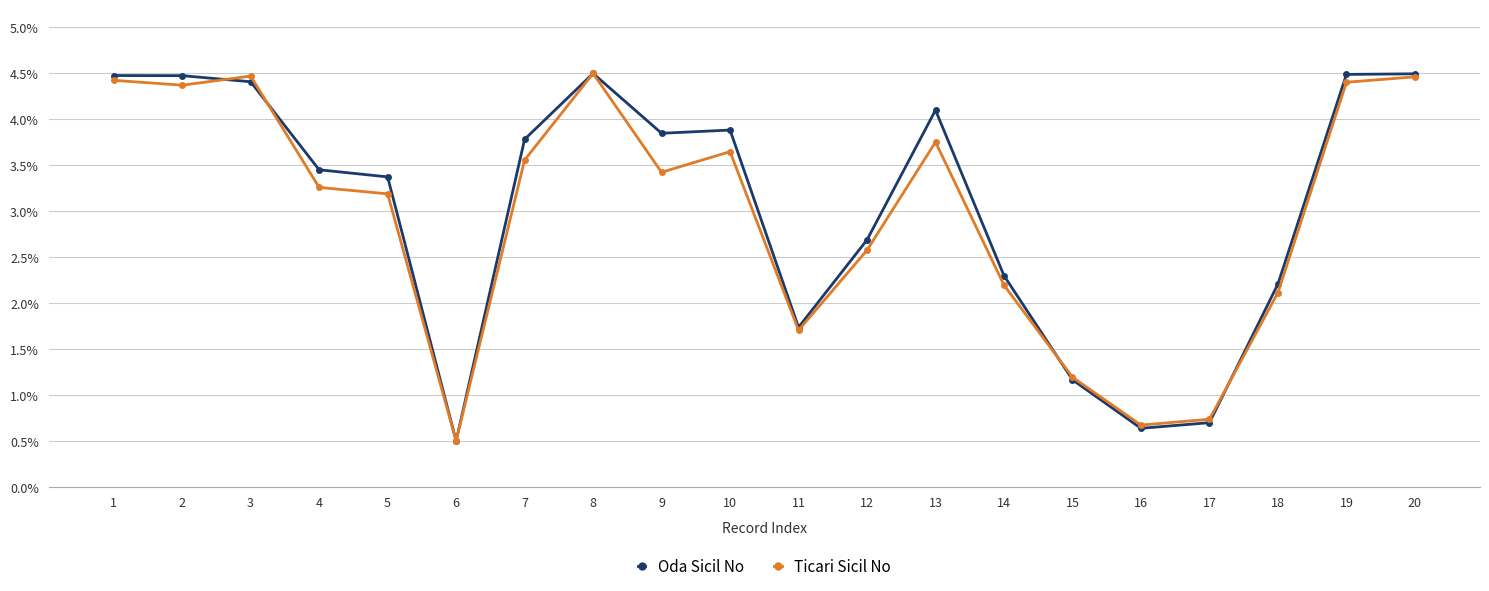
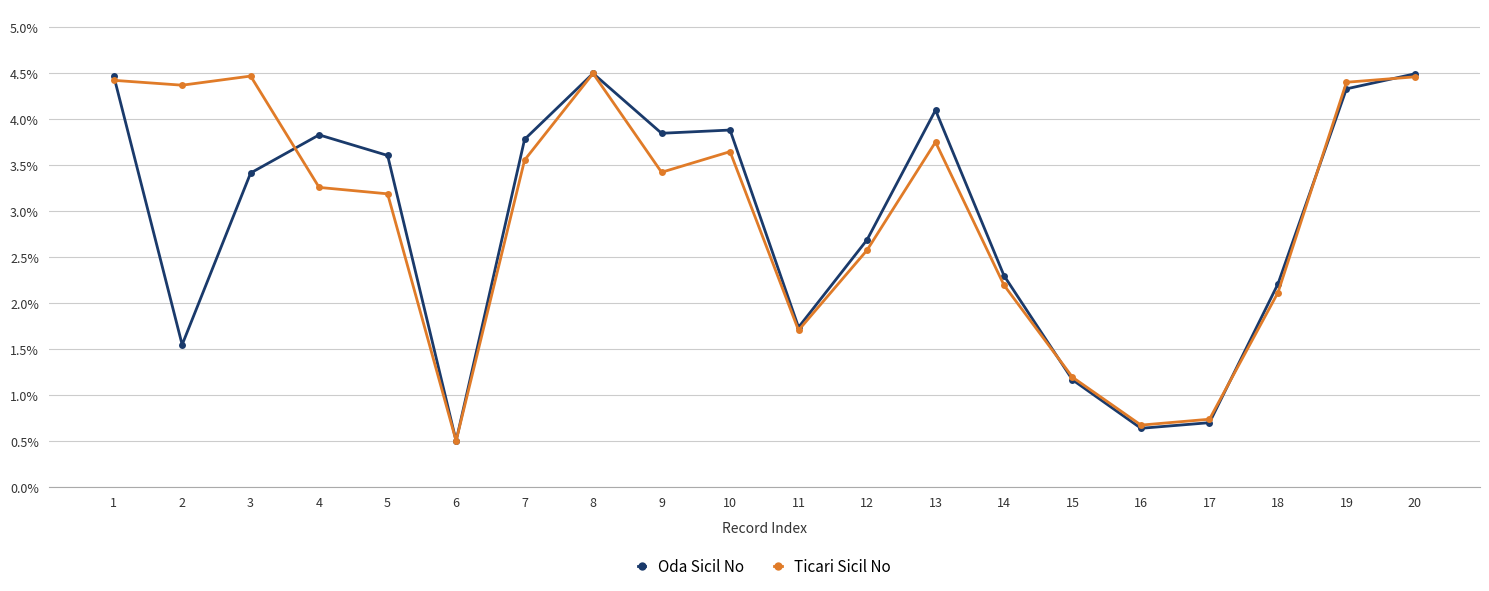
Oda Sicil No, 2: 4.5% -> 1.5%
Oda Sicil No, 3: 4.4% -> 3.4%
Oda Sicil No, 4: 3.5% -> 3.8%
Oda Sicil No, 5: 3.4% -> 3.6%
Oda Sicil No, 19: 4.5% -> 4.3%
